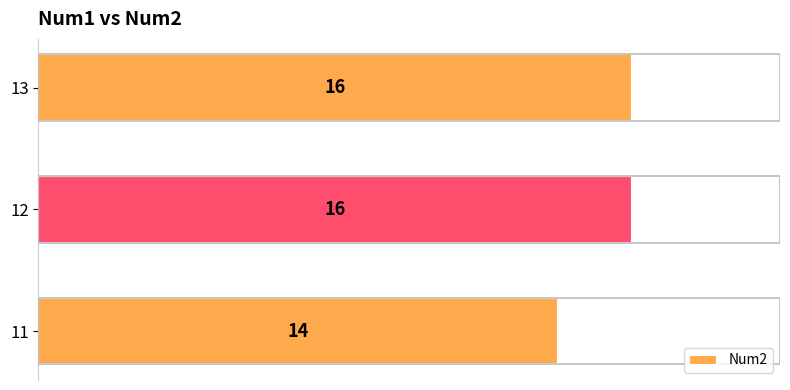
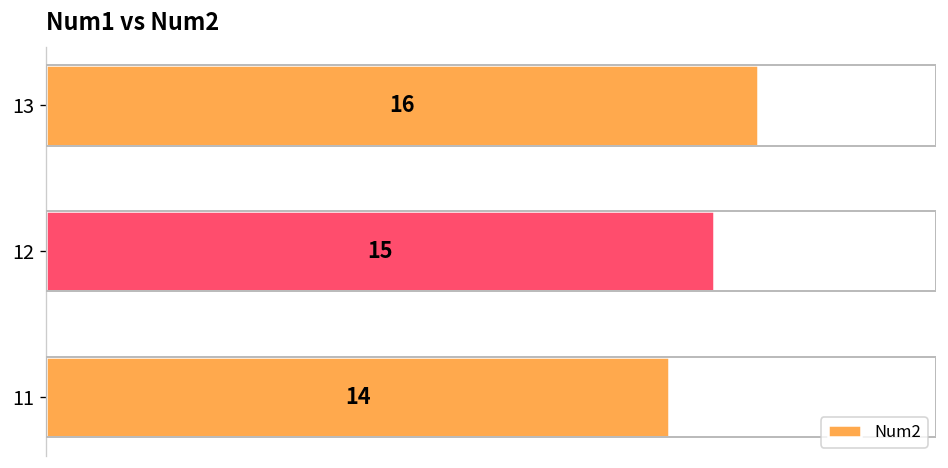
12: 16 -> 15
